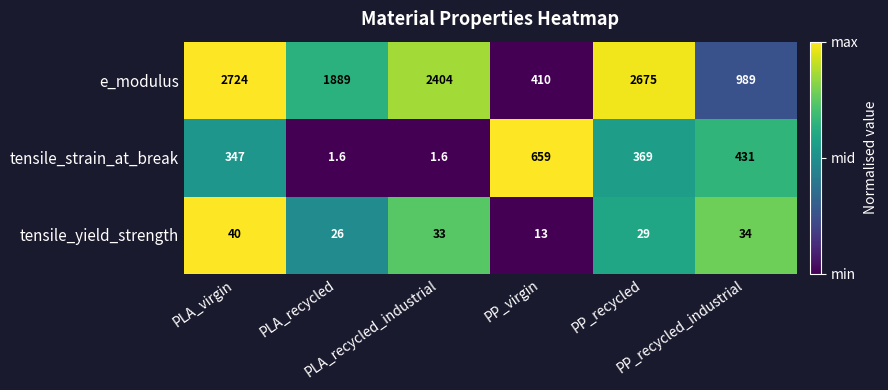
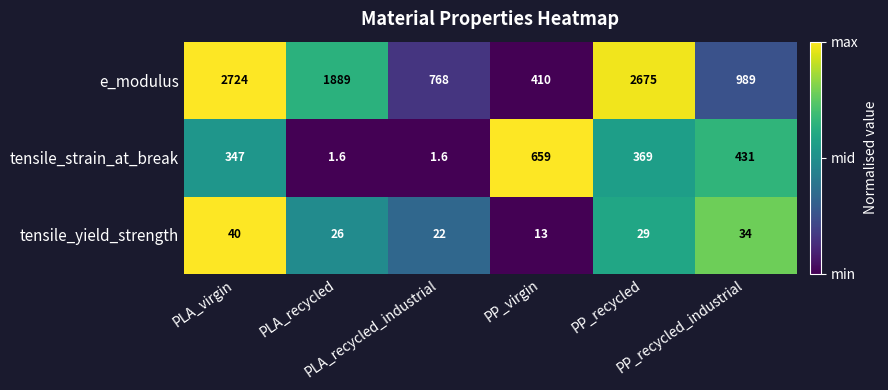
e_modulus, PLA_recycled_industrial: 2404 -> 768
tensile_yield_strength, PLA_recycled_industrial: 33 -> 22
